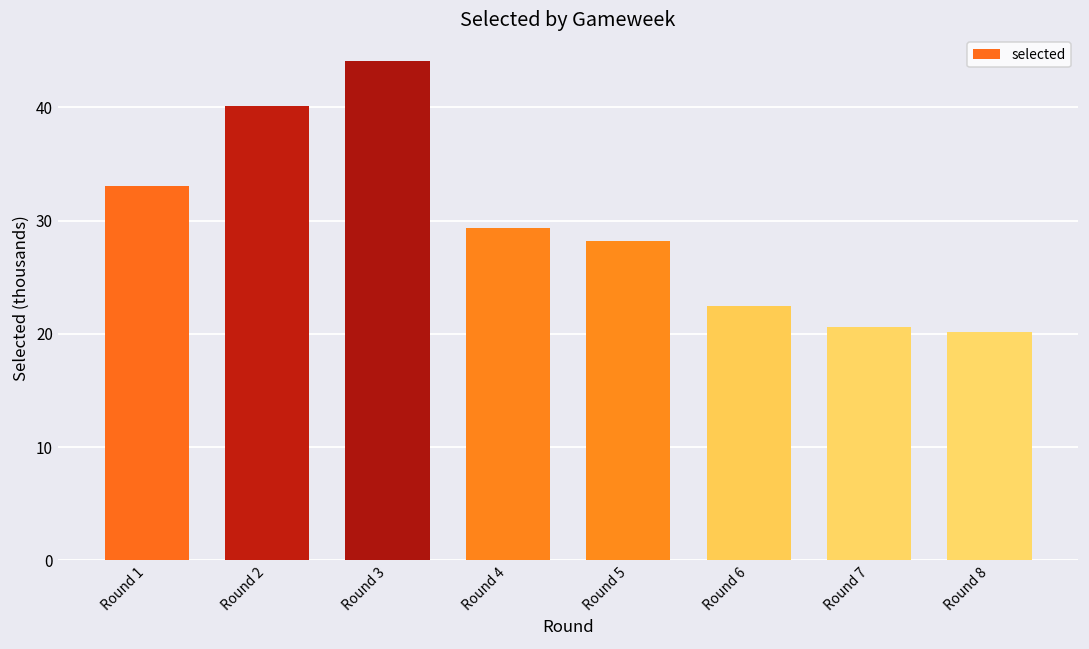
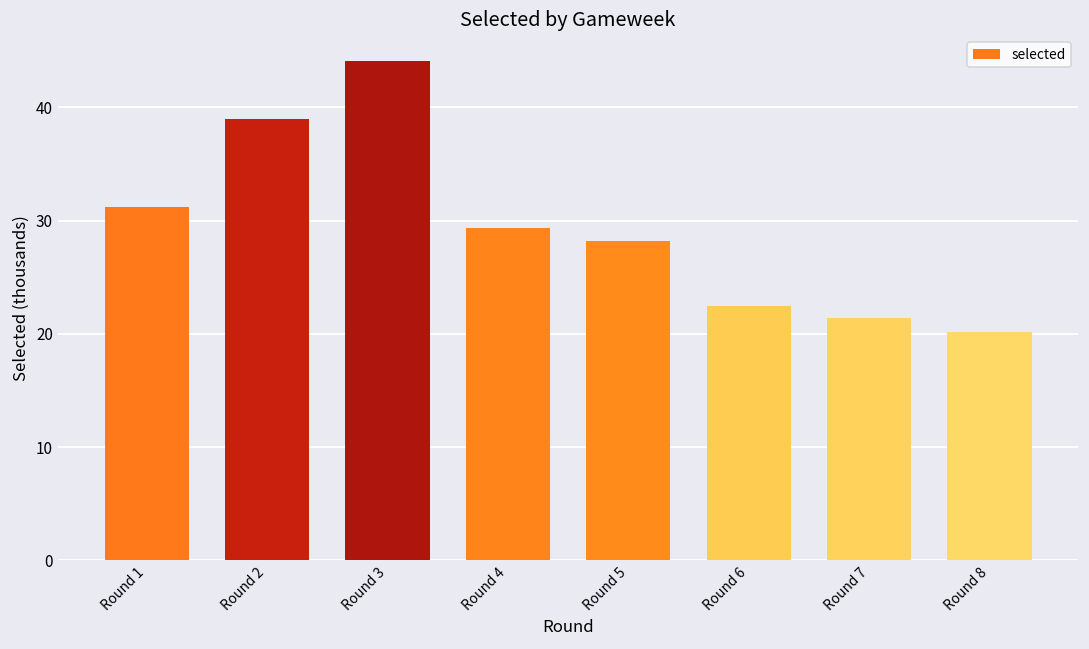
Round 1: 33.1 -> 31.2
Round 2: 40.1 -> 39.0
Round 7: 20.6 -> 21.4
